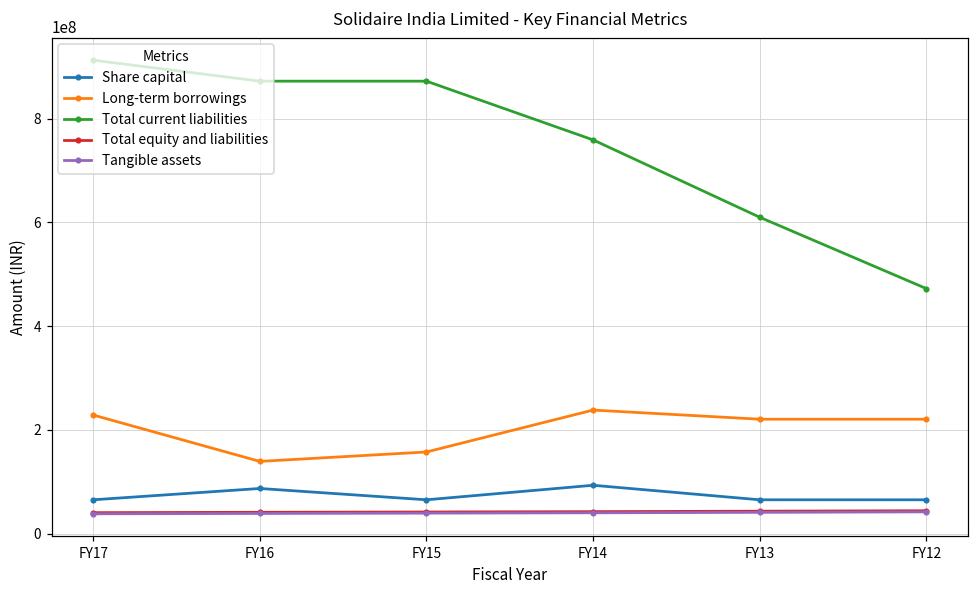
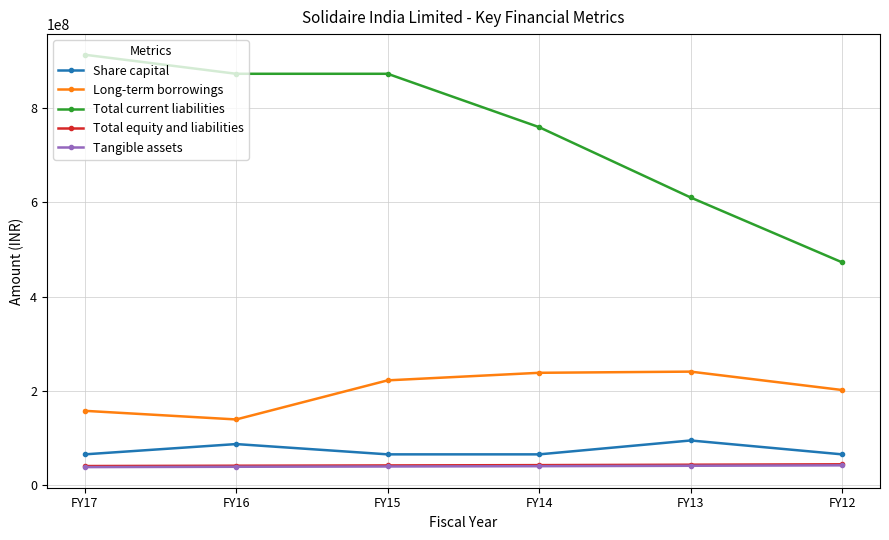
Long-term borrowings, FY17: 230000000 -> 160000000
Long-term borrowings, FY15: 160000000 -> 220000000
Share capital, FY14: 90000000 -> 70000000
Share capital, FY13: 70000000 -> 90000000
Long-term borrowings, FY13: 220000000 -> 240000000
Long-term borrowings, FY12: 220000000 -> 200000000
